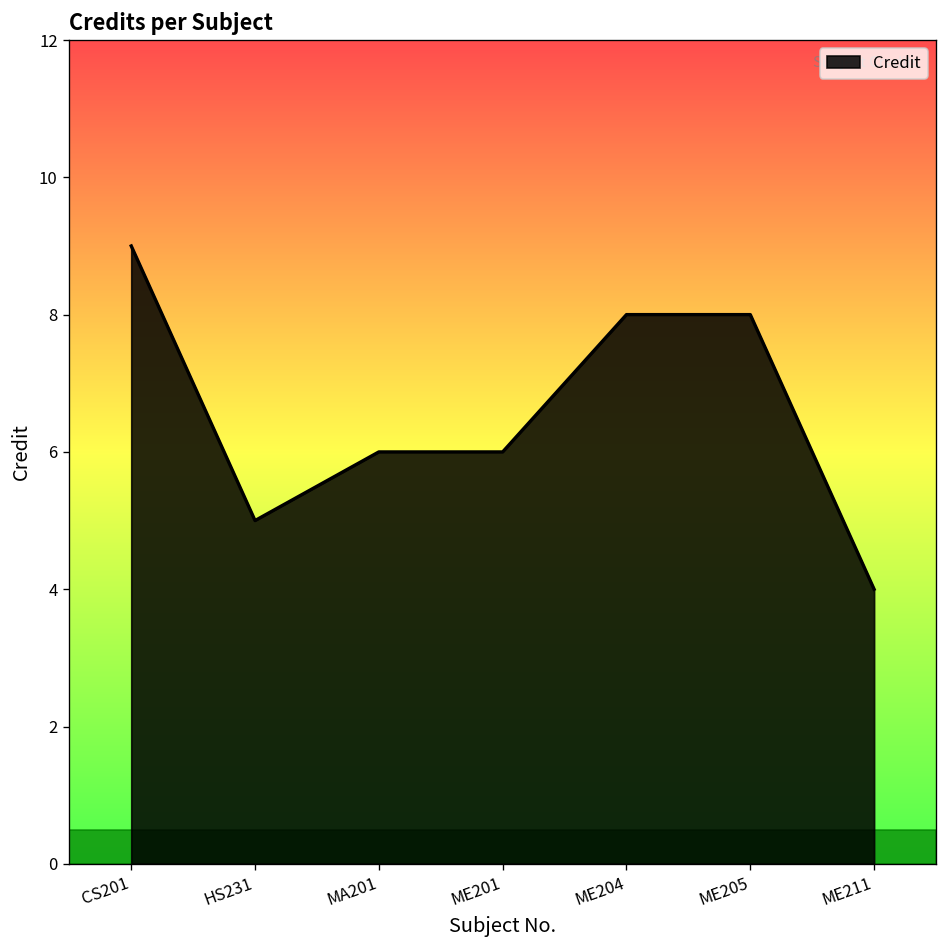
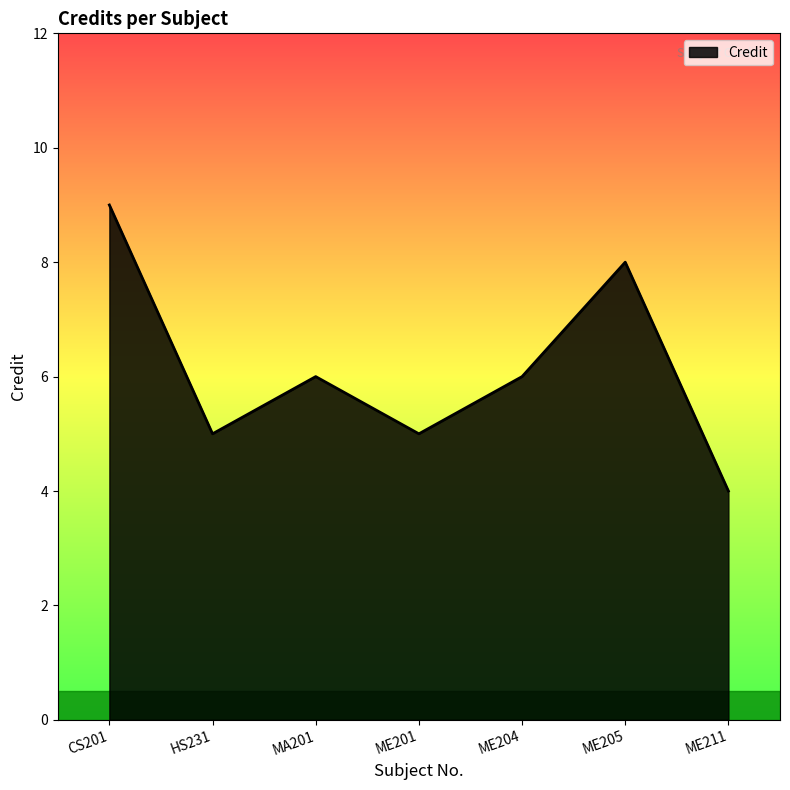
ME201: 6 -> 5
ME204: 8 -> 6
